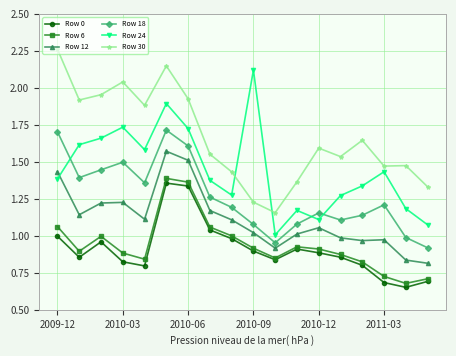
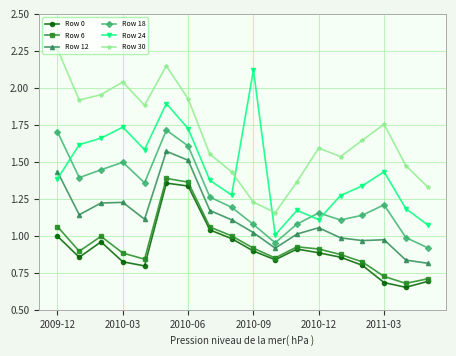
Row 30, 2011-03: 1.47 -> 1.75
